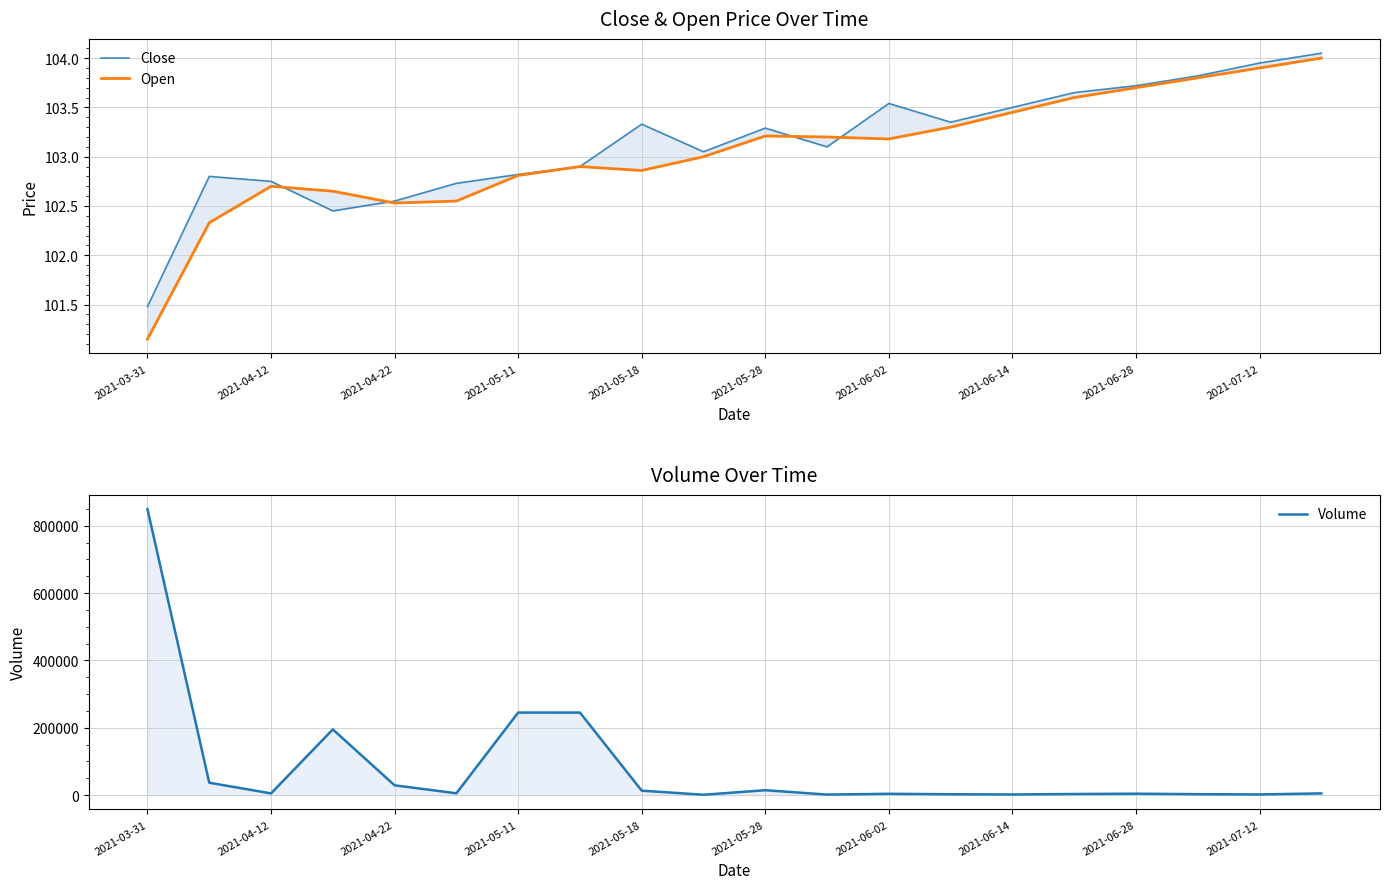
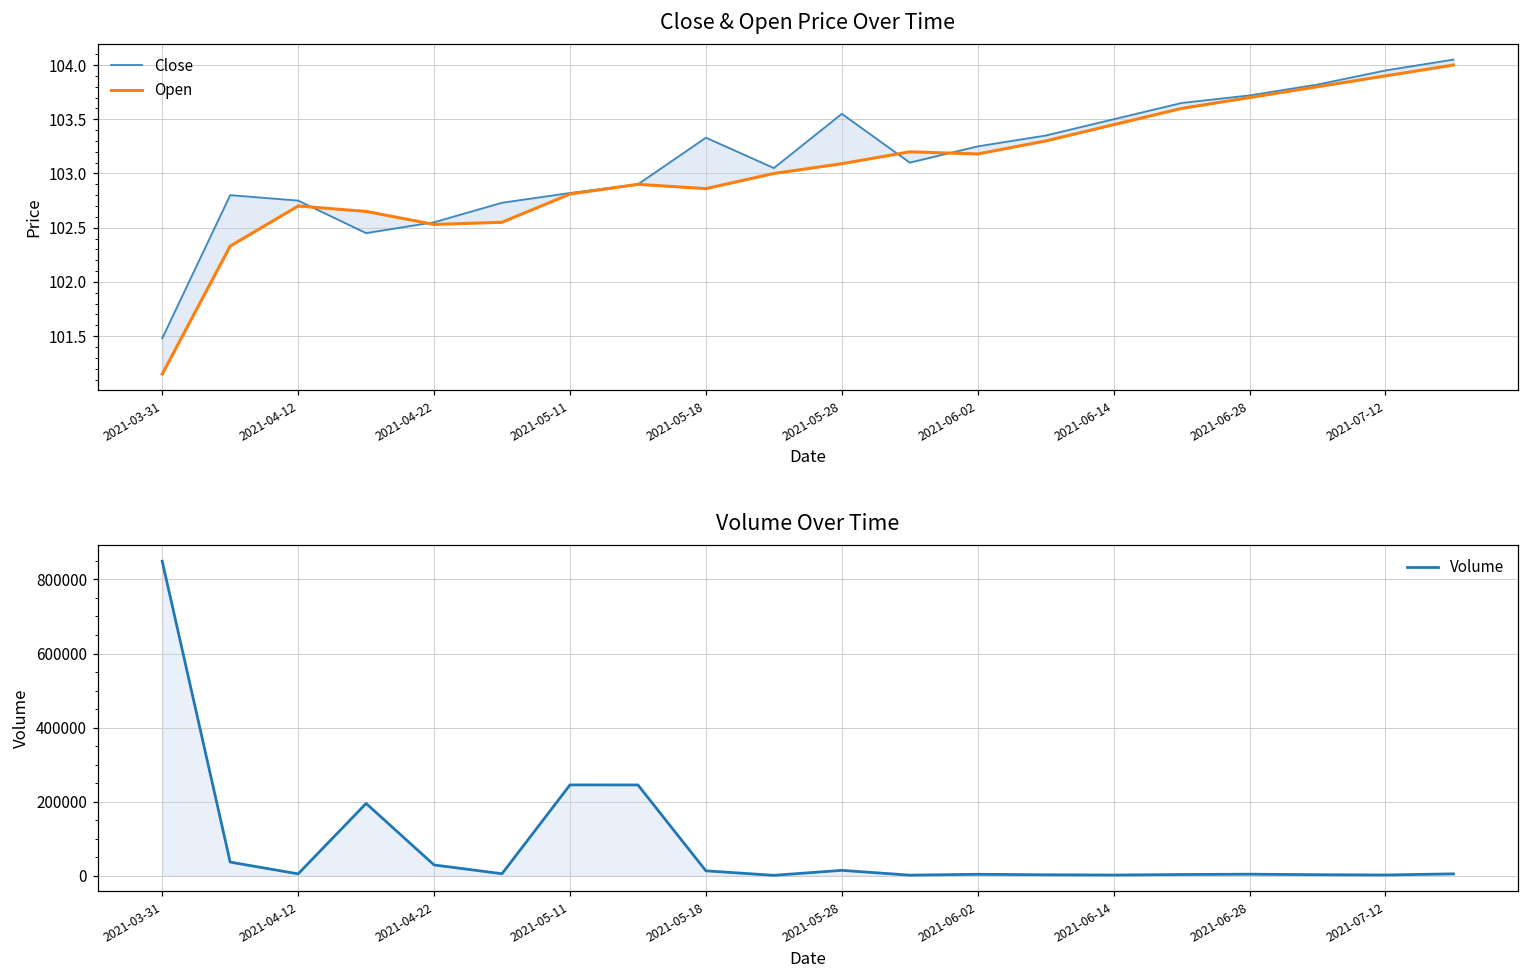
Close & Open Price Over Time, Close, 2021-05-28: 103.3 -> 103.6
Close & Open Price Over Time, Open, 2021-05-28: 103.2 -> 103.1
Close & Open Price Over Time, Close, 2021-06-02: 103.5 -> 103.3
